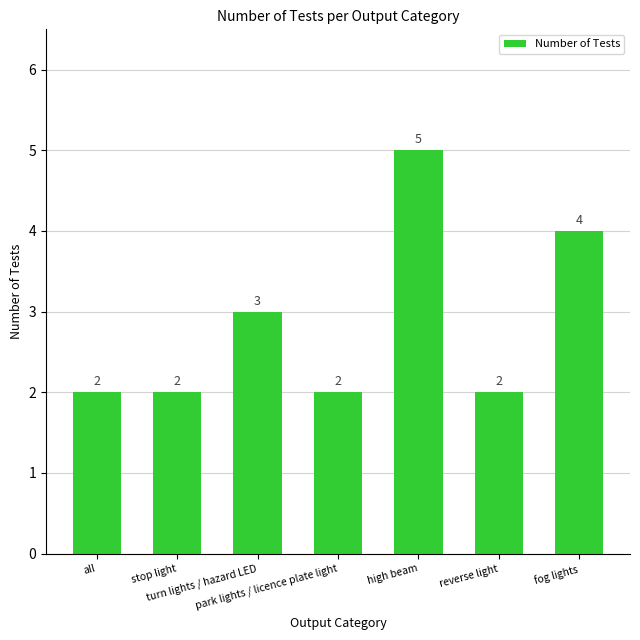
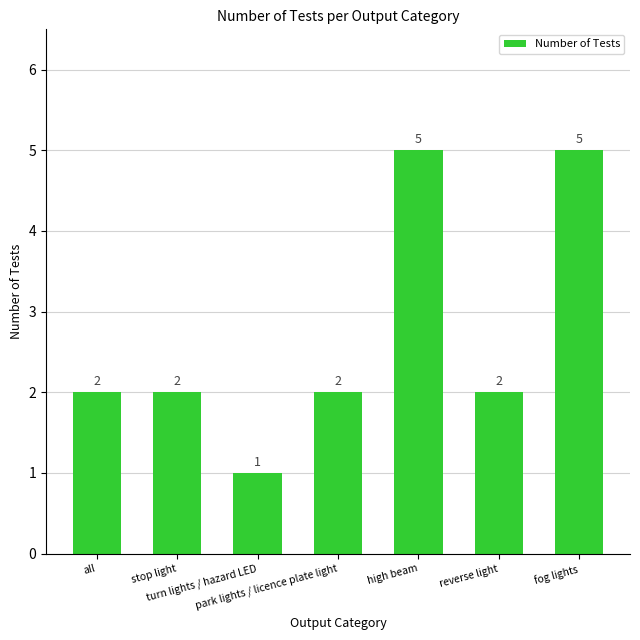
turn lights / hazard LED: 3 -> 1
fog lights: 4 -> 5
